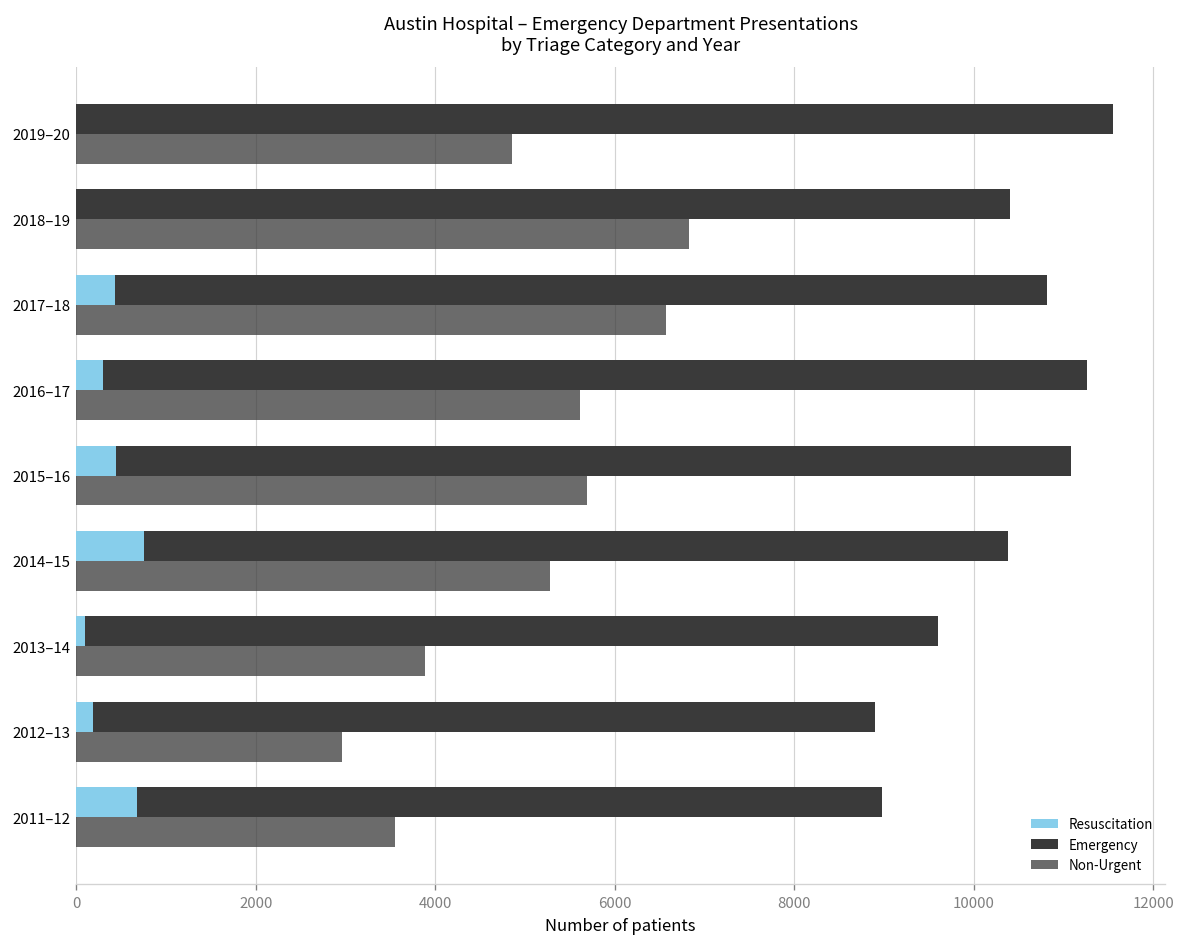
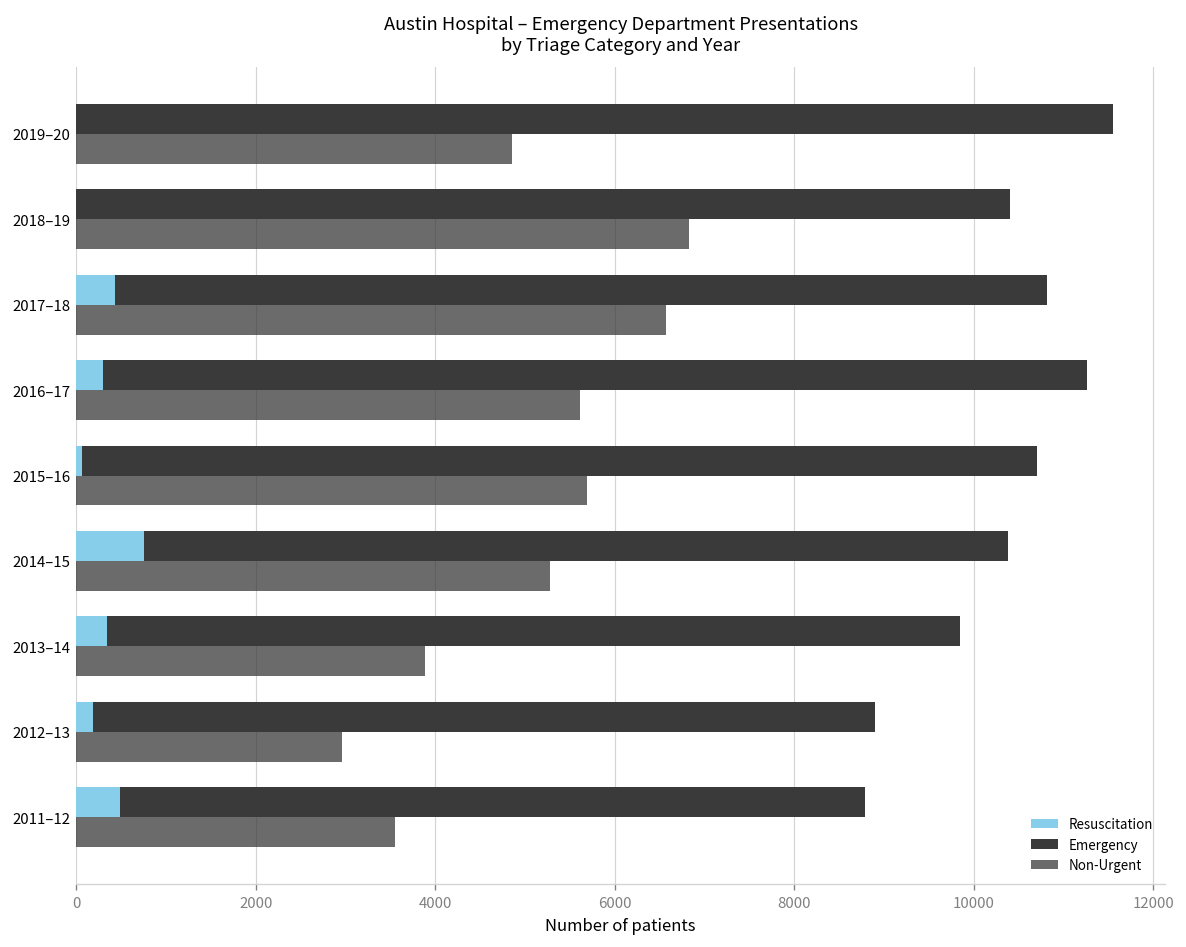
Resuscitation, 2015–16: 400 -> 100
Resuscitation, 2013–14: 100 -> 300
Resuscitation, 2011–12: 700 -> 500
